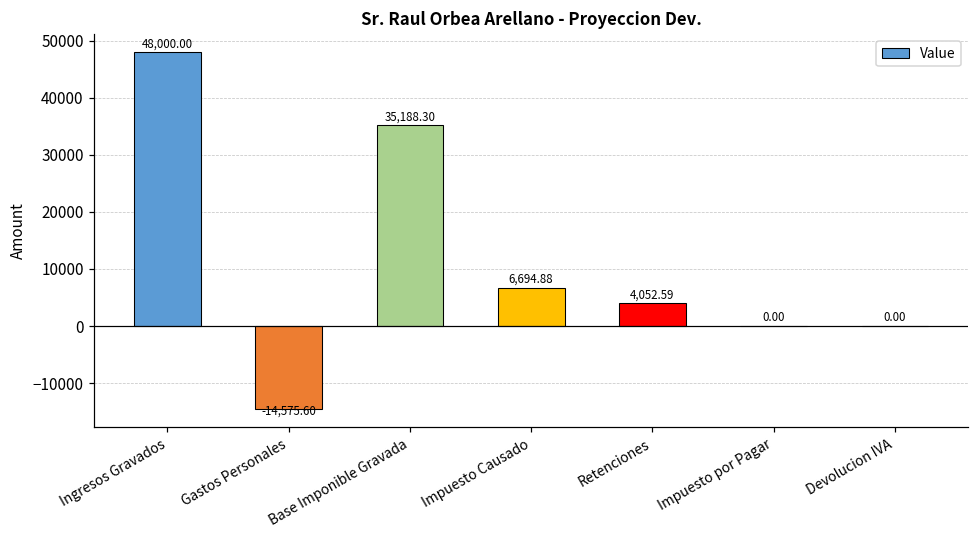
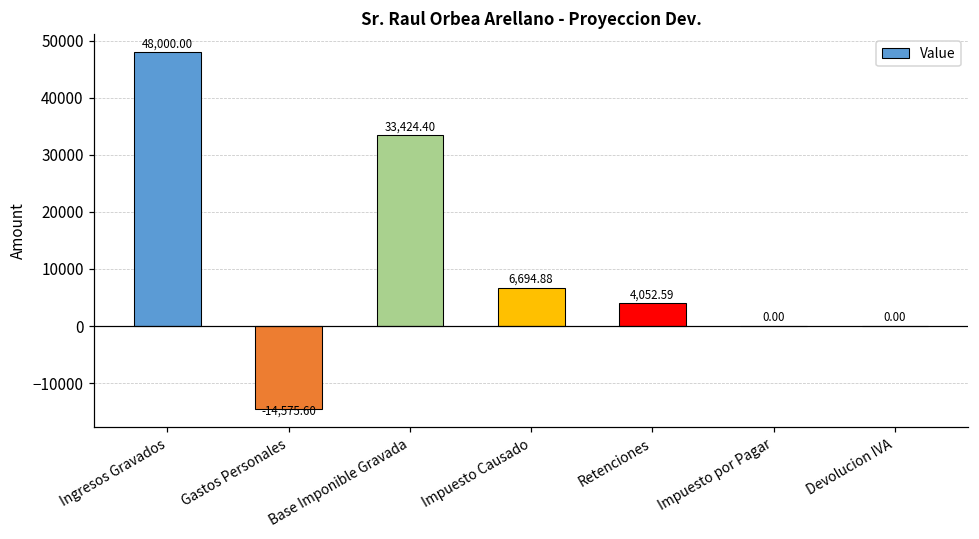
Base Imponible Gravada: 35,188.30 -> 33,424.40
